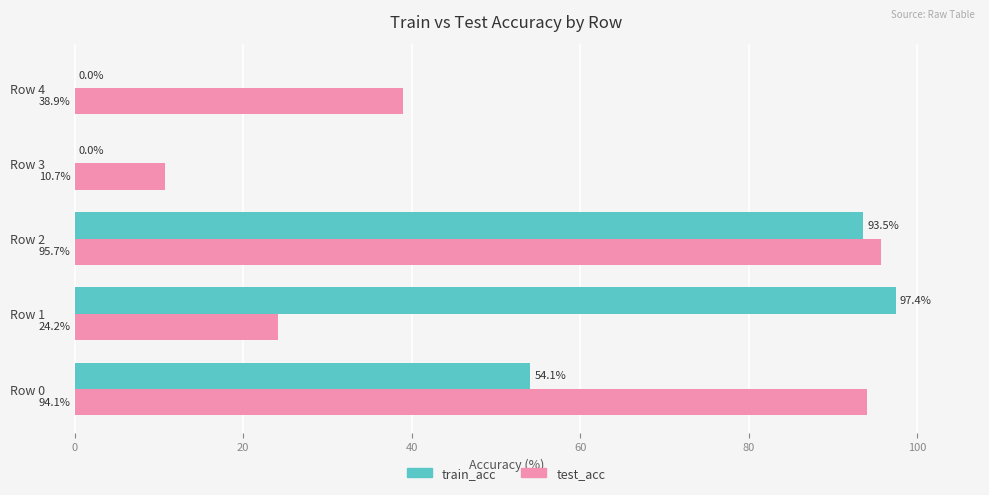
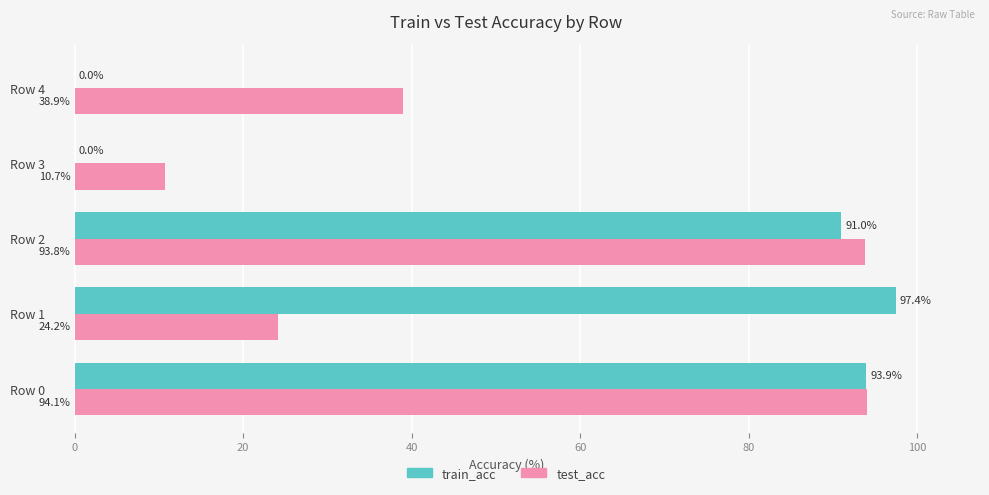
train_acc, Row 2: 93.5% -> 91.0%
test_acc, Row 2: 95.7% -> 93.8%
train_acc, Row 0: 54.1% -> 93.9%
